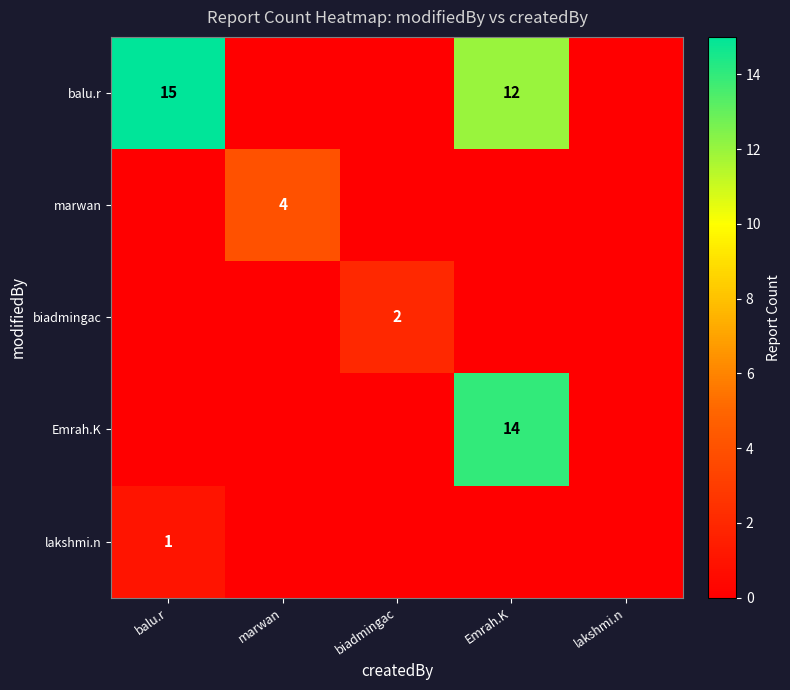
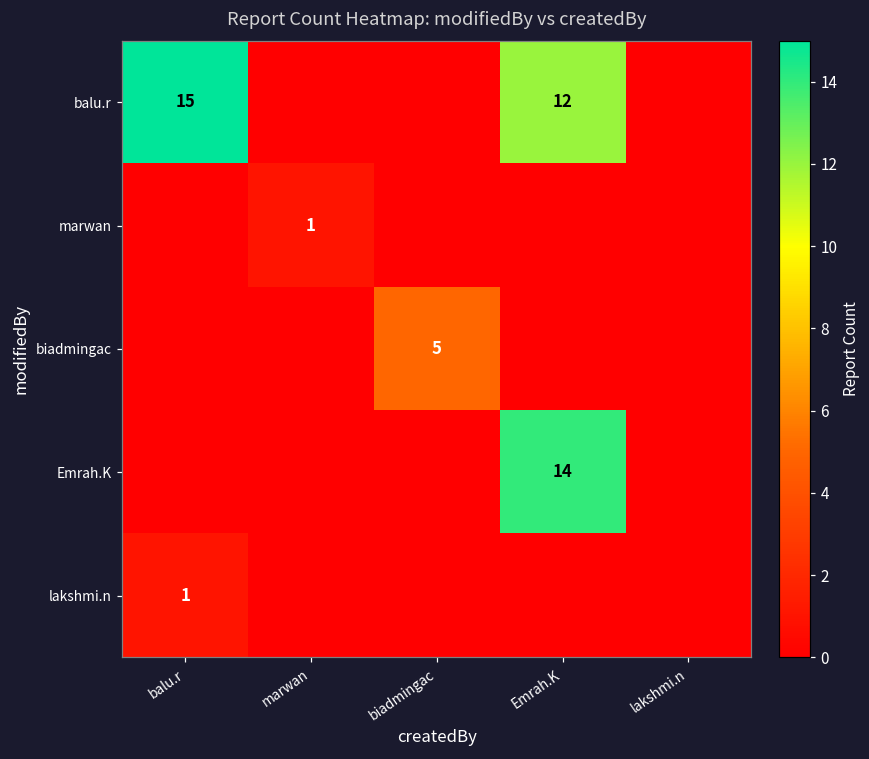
marwan, marwan: 4 -> 1
biadmingac, biadmingac: 2 -> 5
